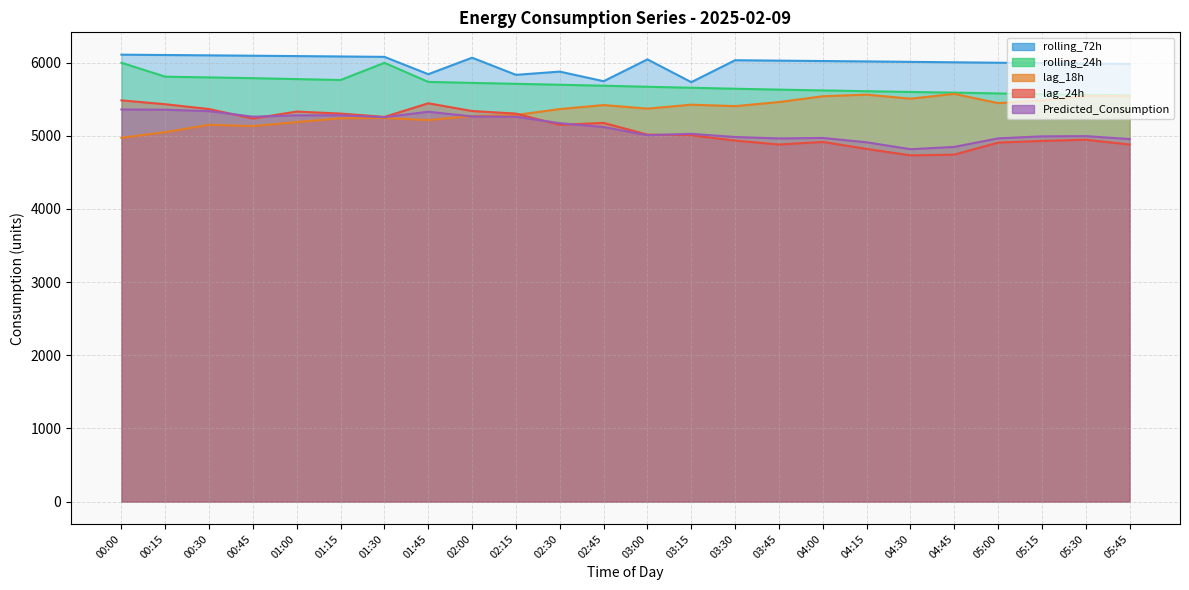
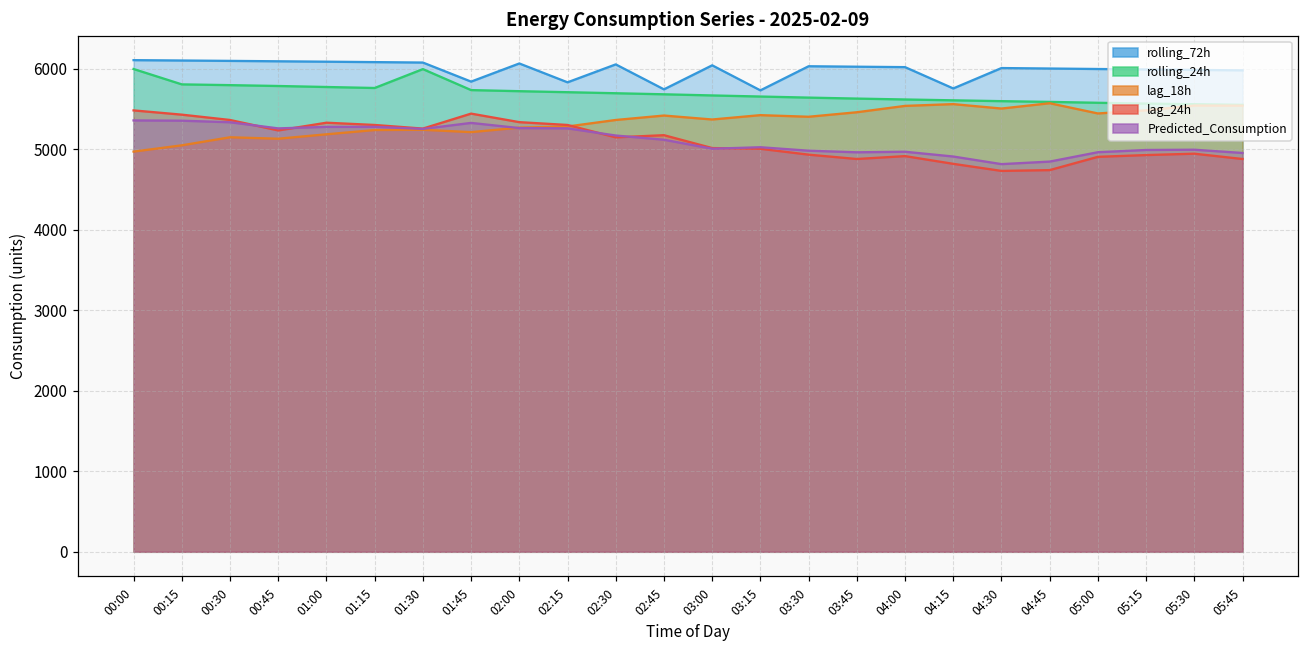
rolling_72h, 02:30: 5900 -> 6100
rolling_72h, 04:15: 6000 -> 5800
